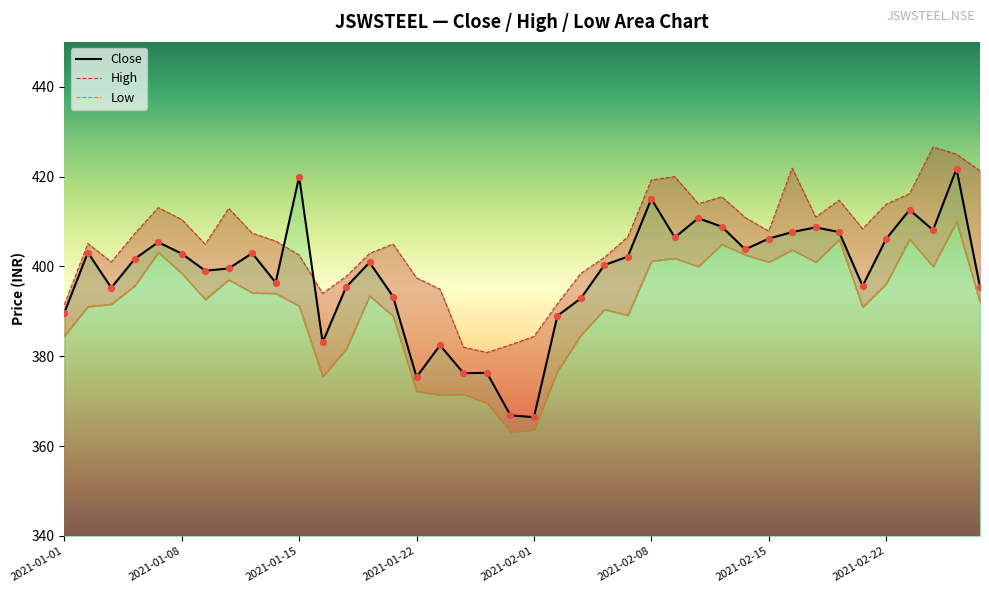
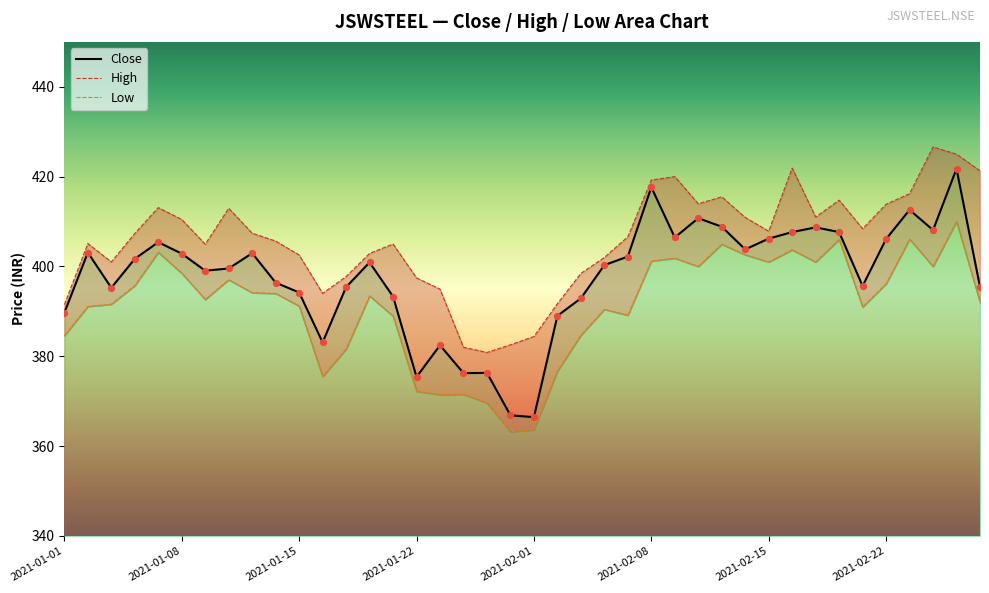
Close, 2021-01-15: 420 -> 394
Close, 2021-02-08: 415 -> 418
